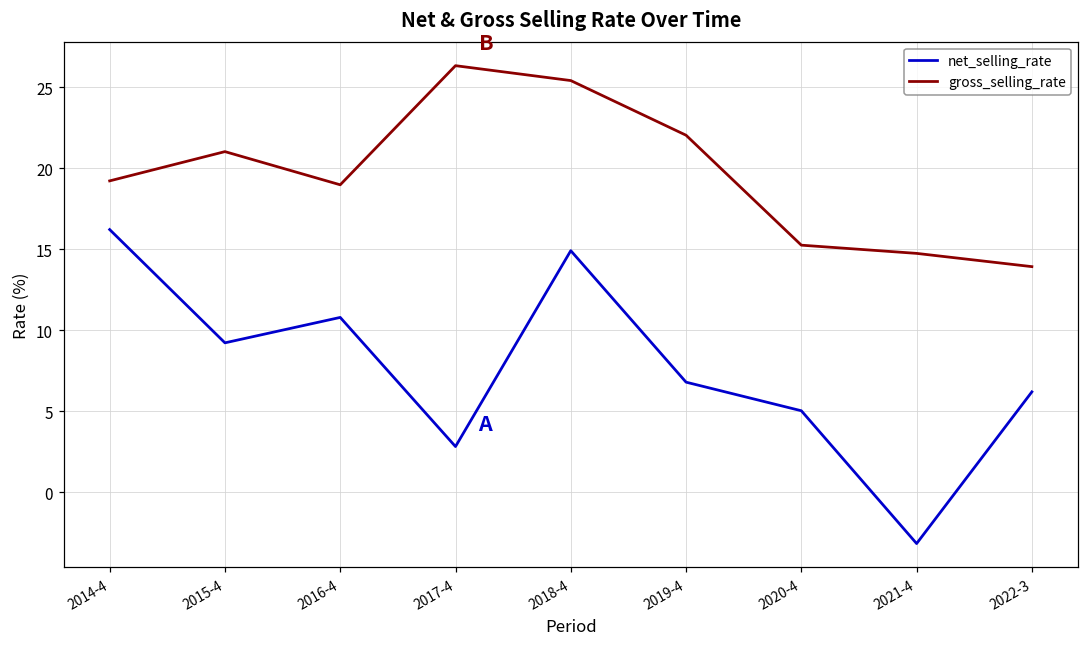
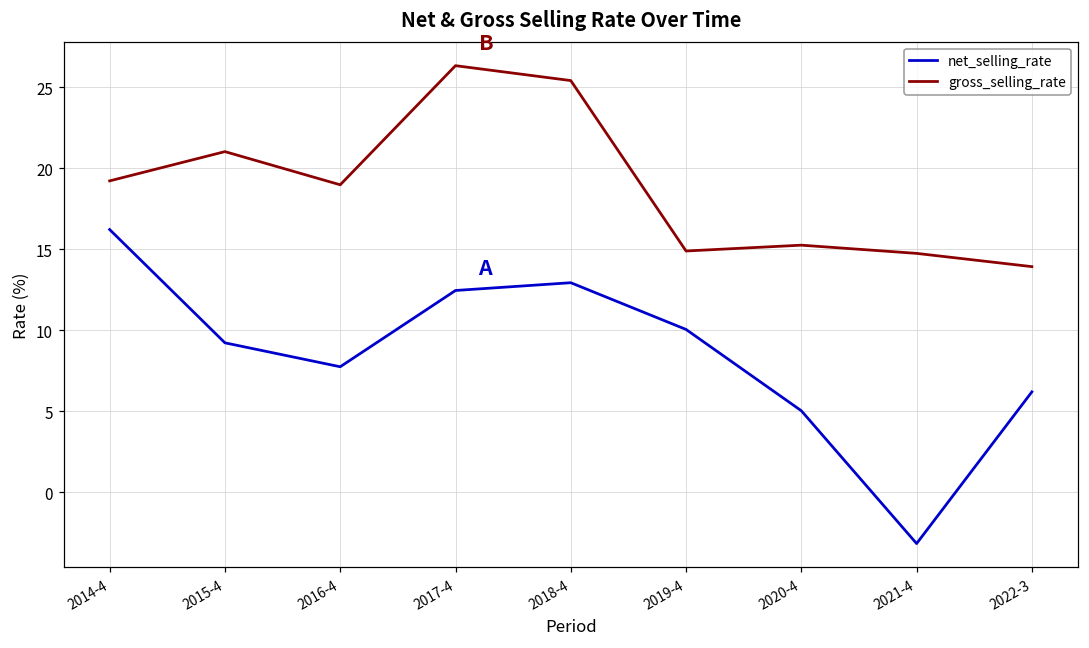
net_selling_rate, 2016-4: 10.8 -> 7.7
net_selling_rate, 2017-4: 2.8 -> 12.5
net_selling_rate, 2018-4: 14.9 -> 12.9
net_selling_rate, 2019-4: 6.8 -> 10.0
gross_selling_rate, 2019-4: 22.0 -> 14.9
